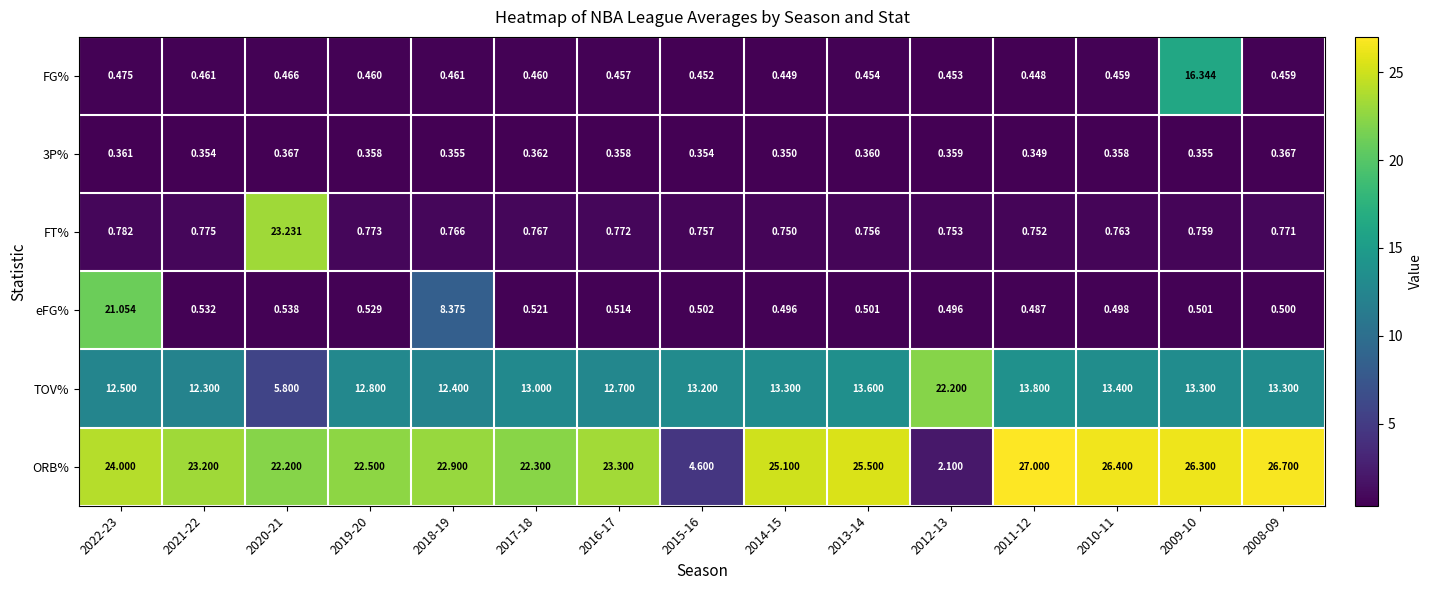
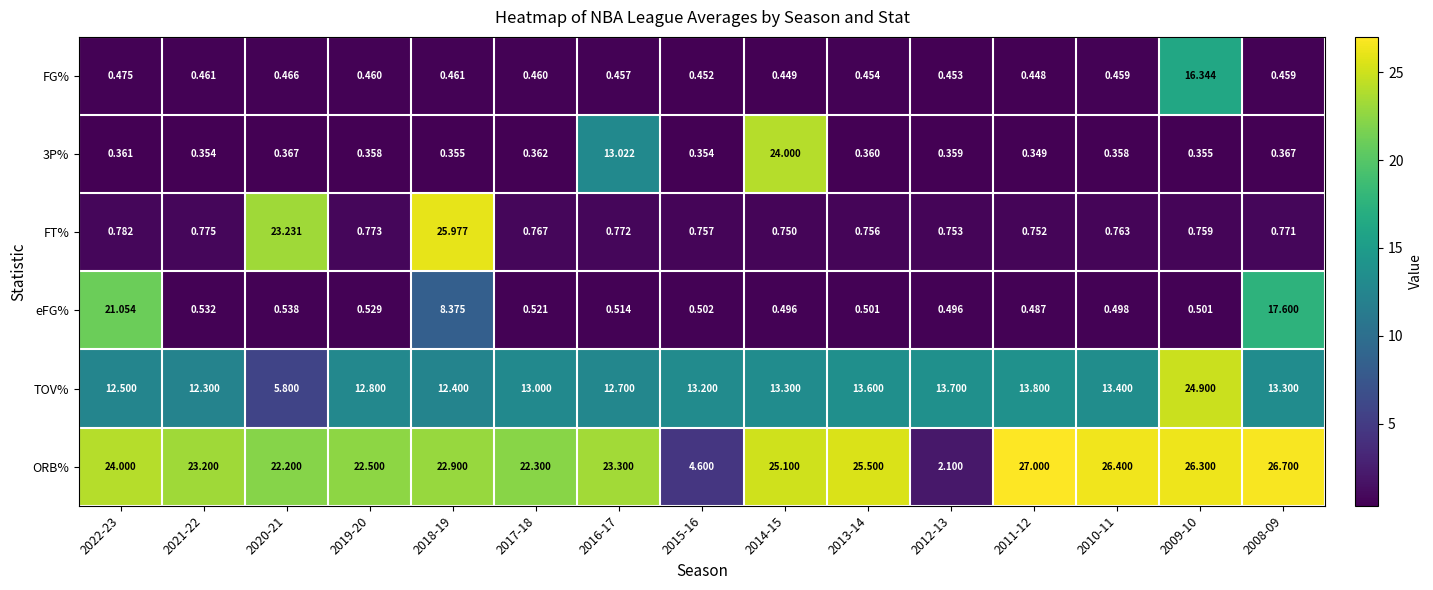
3P%, 2016-17: 0.358 -> 13.022
3P%, 2014-15: 0.350 -> 24.000
FT%, 2018-19: 0.766 -> 25.977
eFG%, 2008-09: 0.500 -> 17.600
TOV%, 2012-13: 22.200 -> 13.700
TOV%, 2009-10: 13.300 -> 24.900
